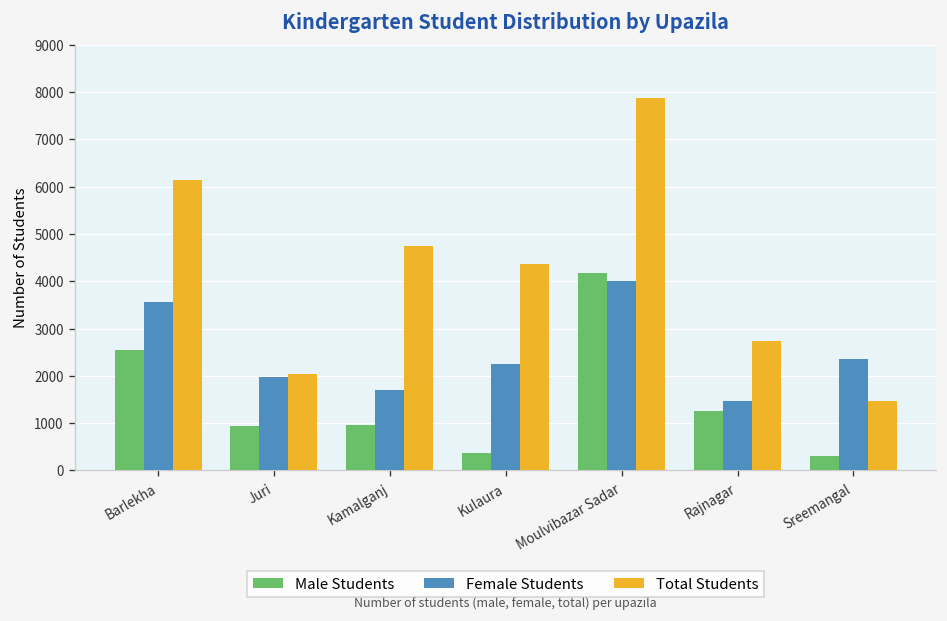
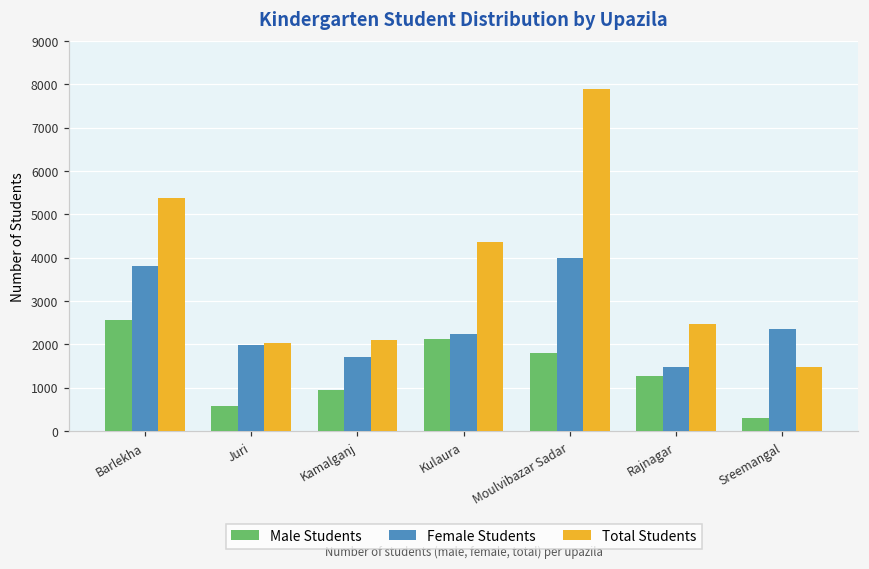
Female Students, Barlekha: 3600 -> 3800
Total Students, Barlekha: 6100 -> 5400
Male Students, Juri: 900 -> 600
Total Students, Kamalganj: 4700 -> 2100
Male Students, Kulaura: 400 -> 2100
Male Students, Moulvibazar Sadar: 4200 -> 1800
Total Students, Rajnagar: 2700 -> 2500
